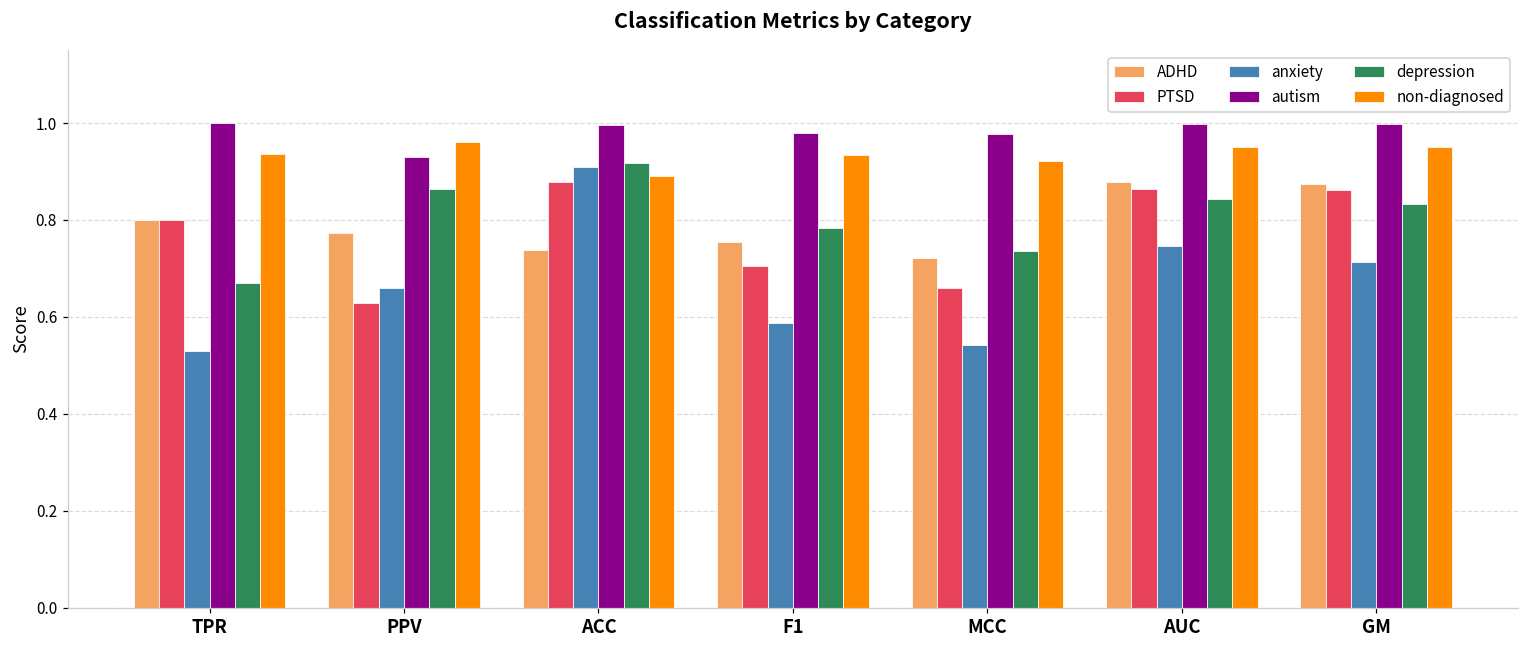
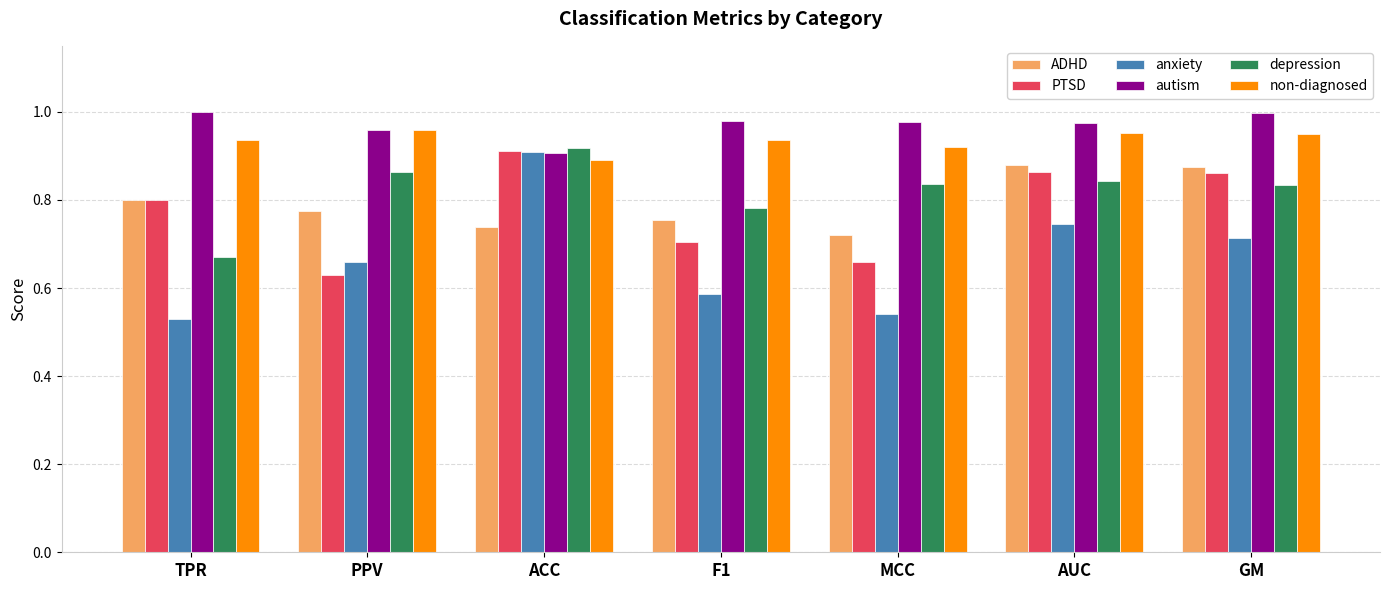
autism, PPV: 0.93 -> 0.96
PTSD, ACC: 0.88 -> 0.91
autism, ACC: 1.00 -> 0.91
depression, MCC: 0.74 -> 0.84
autism, AUC: 1.00 -> 0.98
